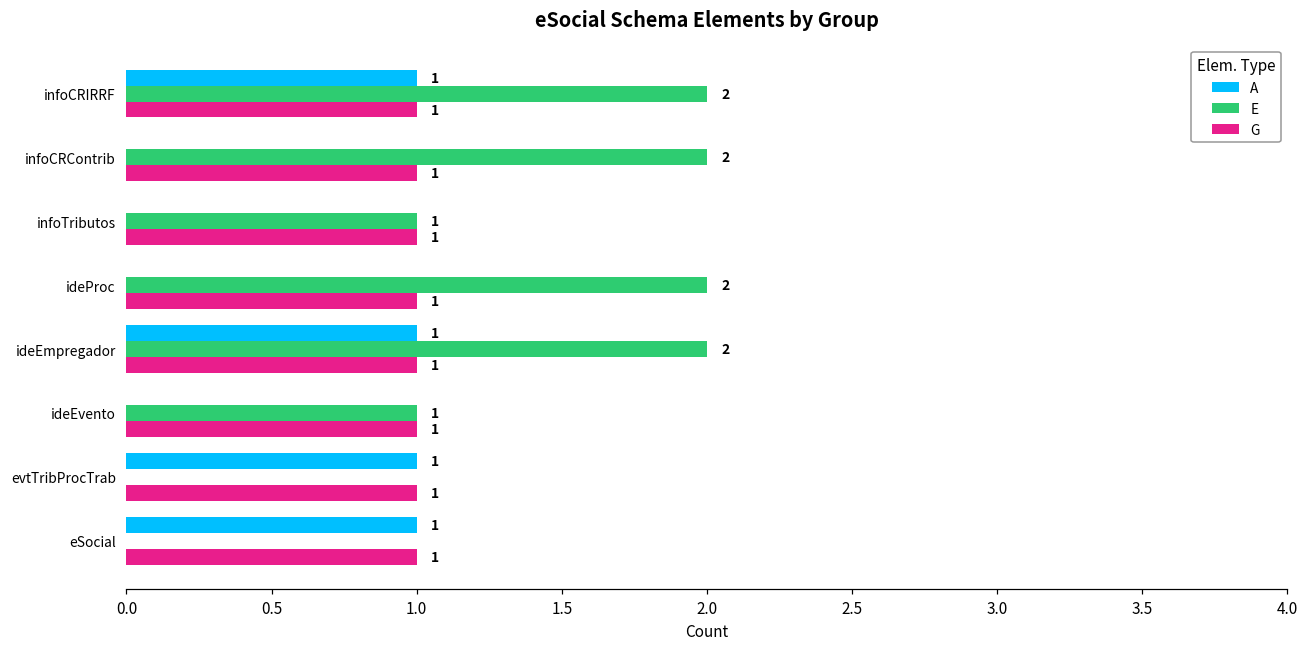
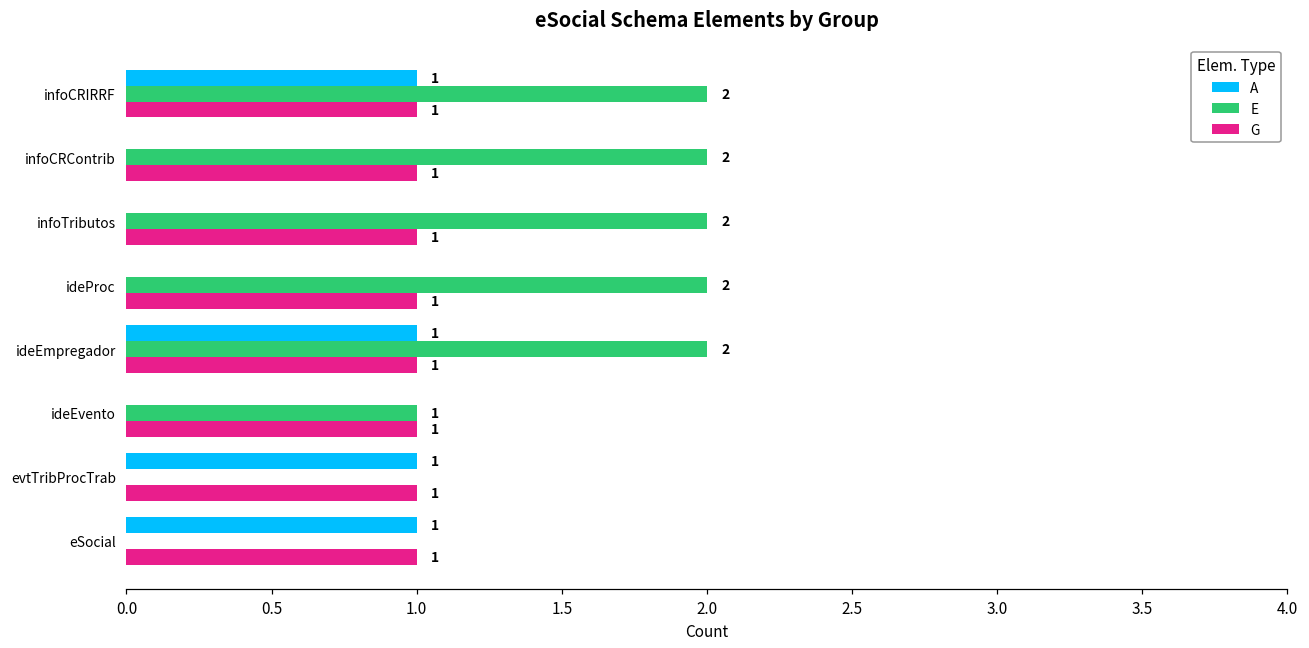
E, infoTributos: 1 -> 2
